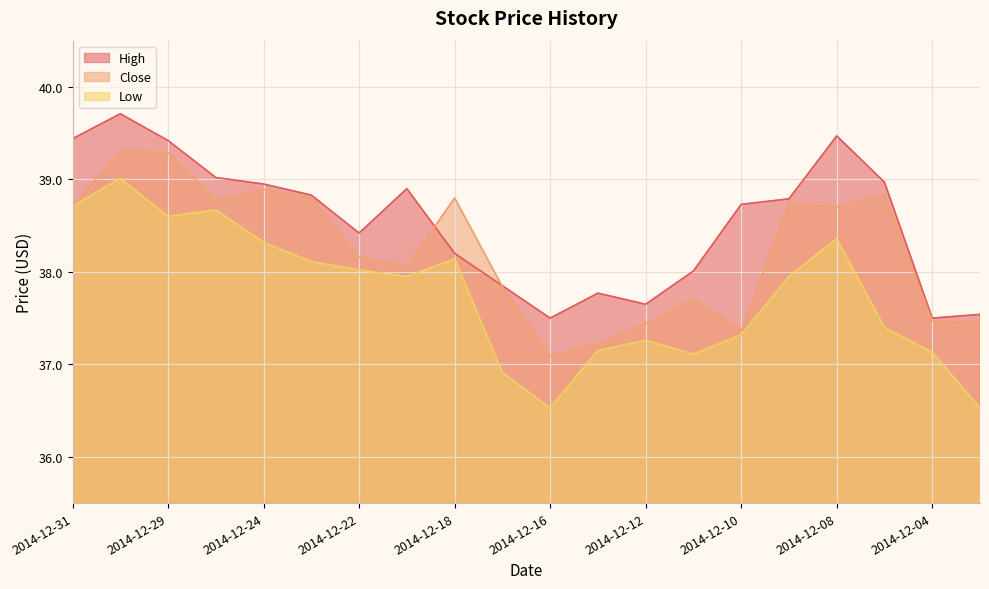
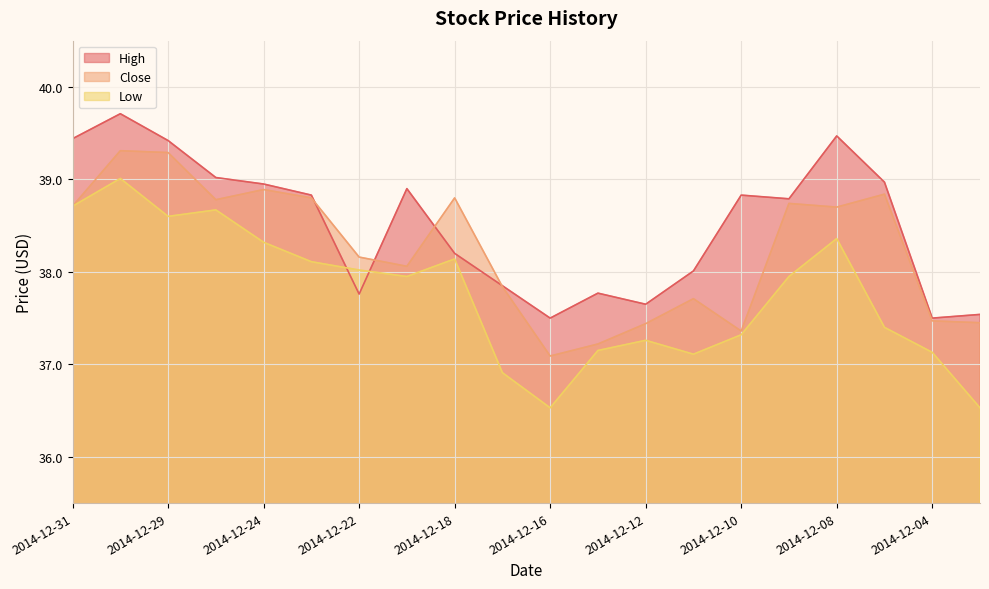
High, 2014-12-22: 38.4 -> 37.8
High, 2014-12-10: 38.7 -> 38.8
